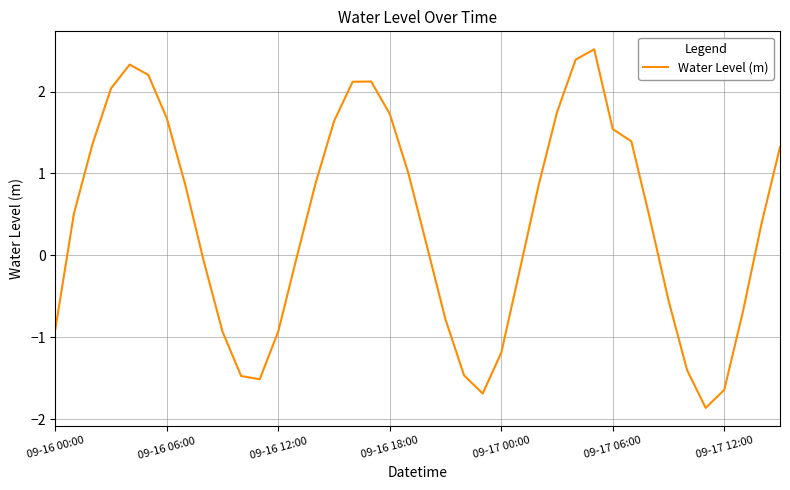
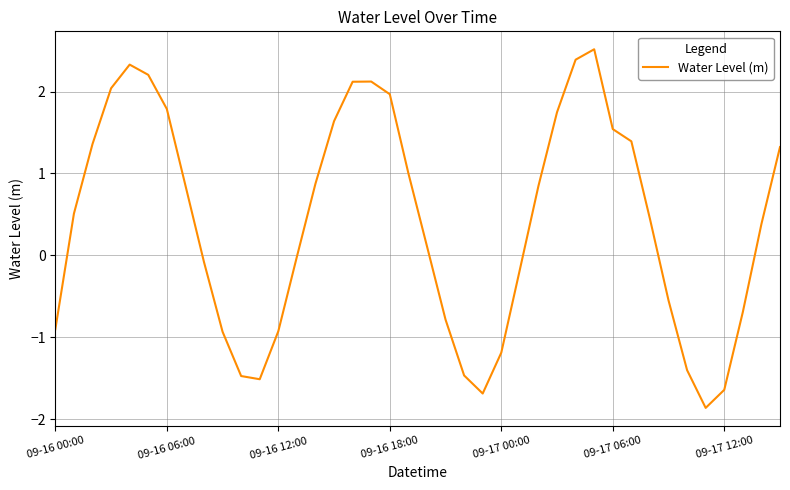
09-16 06:00: 1.7 -> 1.8
09-16 18:00: 1.7 -> 2.0
